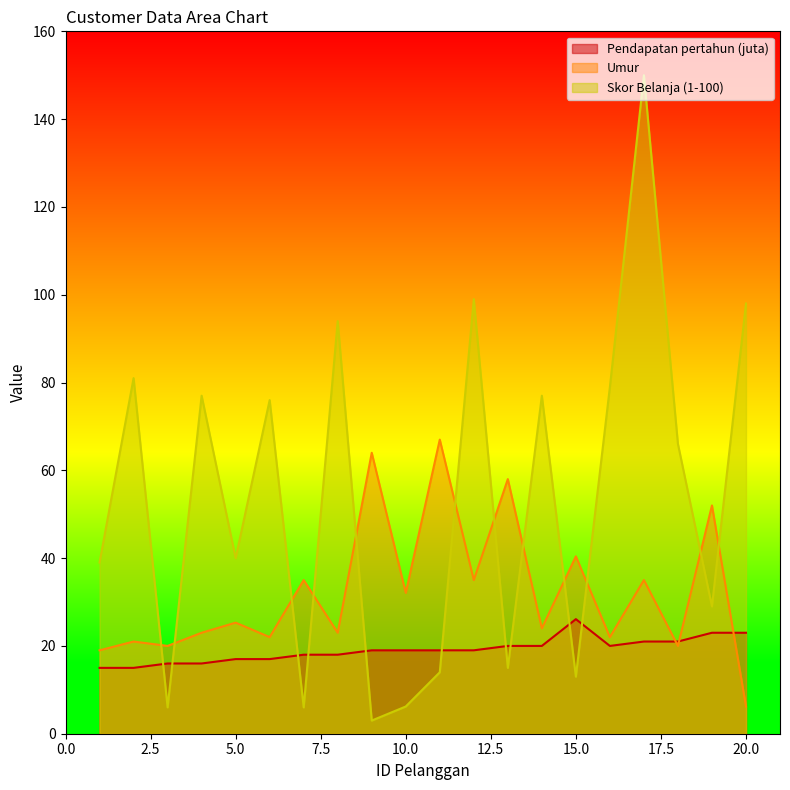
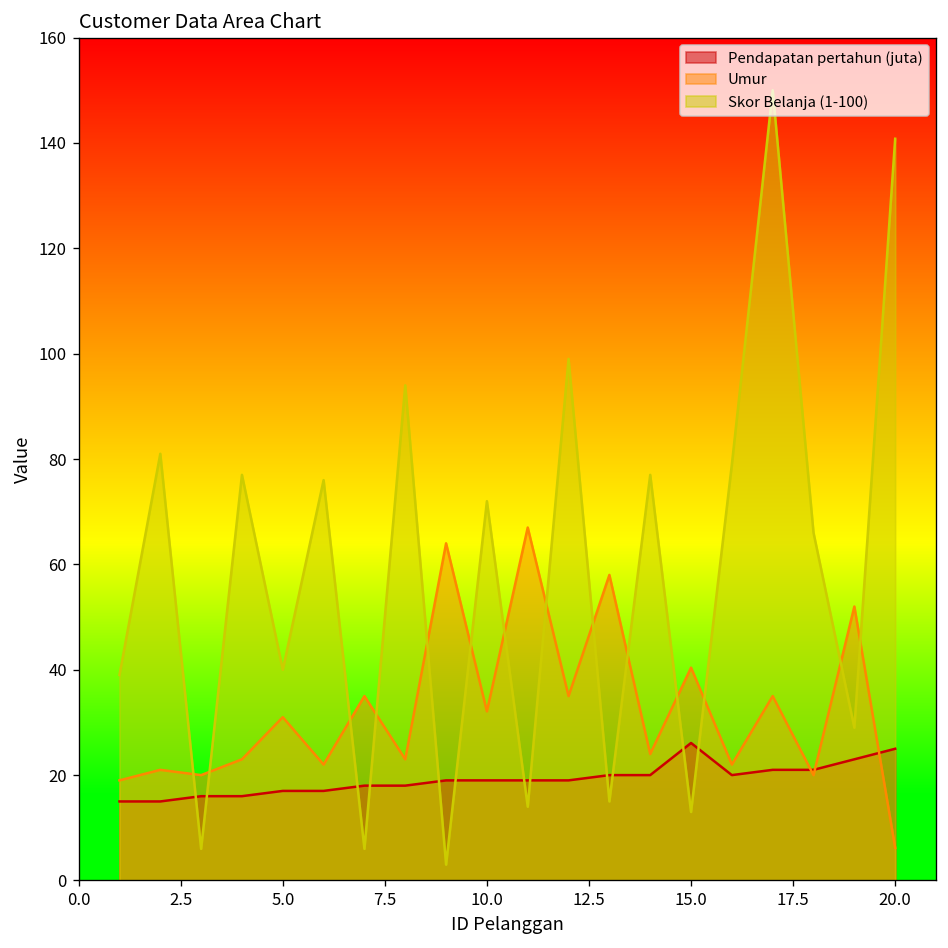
Umur, 5.0: 25 -> 31
Skor Belanja (1-100), 10.0: 6 -> 72
Pendapatan pertahun (juta), 20.0: 23 -> 25
Skor Belanja (1-100), 20.0: 98 -> 141
